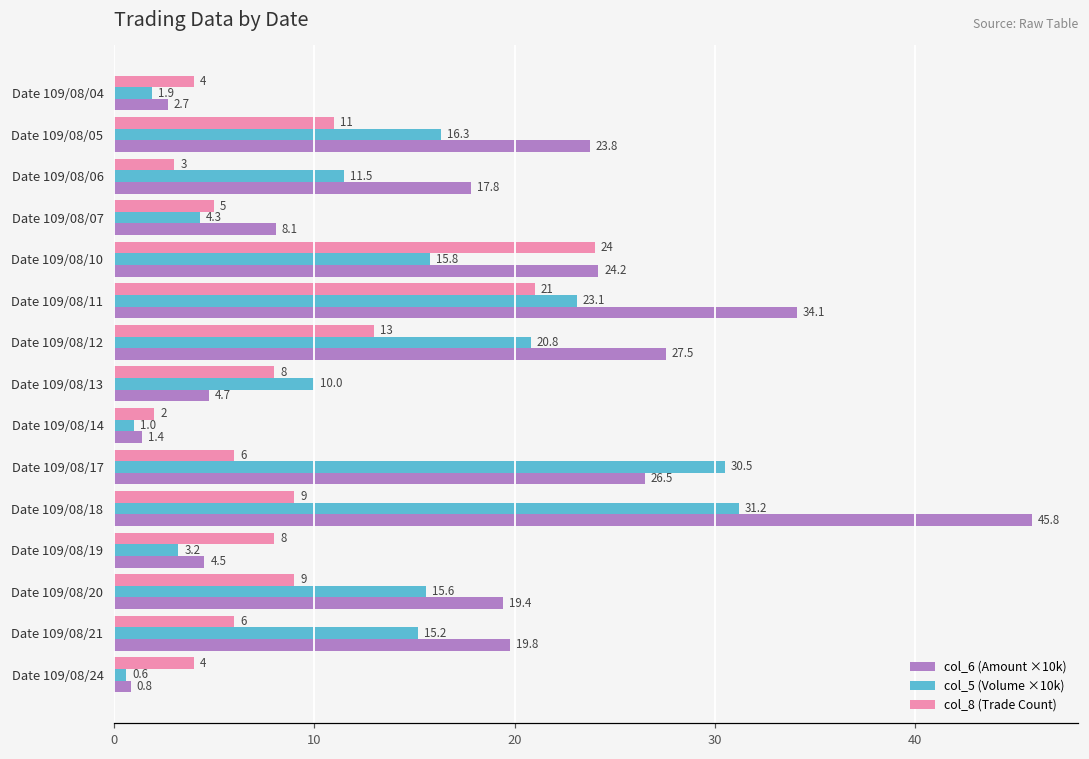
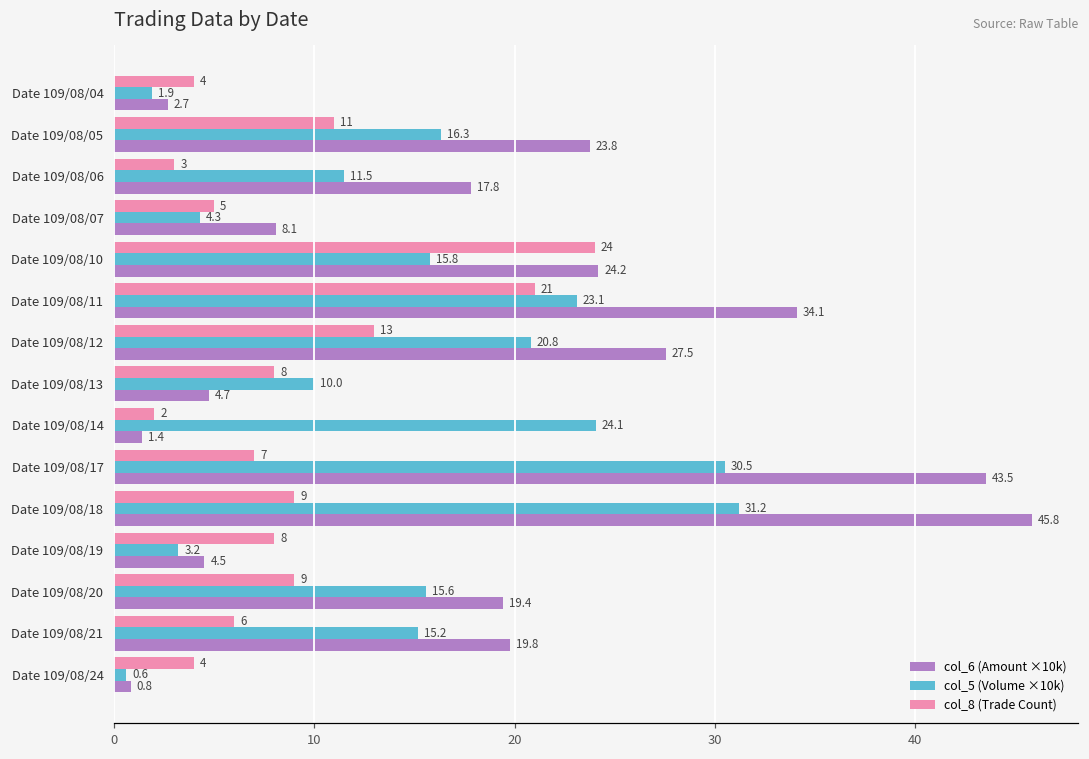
col_5 (Volume ×10k), Date 109/08/14: 1.0 -> 24.1
col_8 (Trade Count), Date 109/08/17: 6 -> 7
col_6 (Amount ×10k), Date 109/08/17: 26.5 -> 43.5
